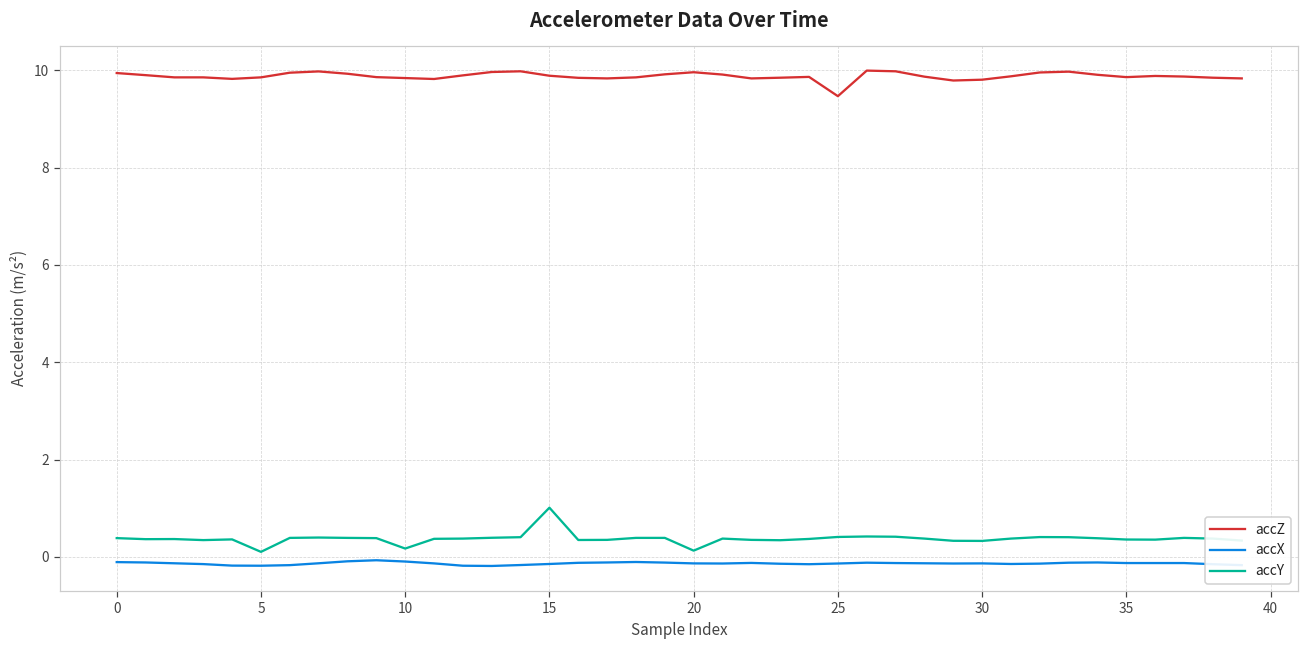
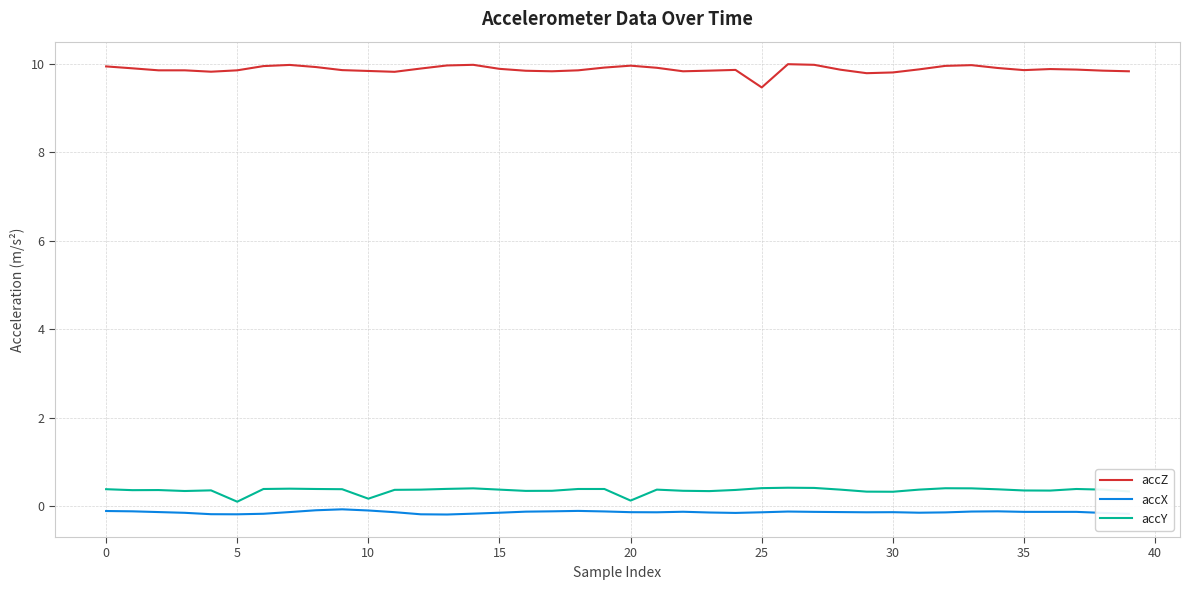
accY, 15: 1.0 -> 0.4
